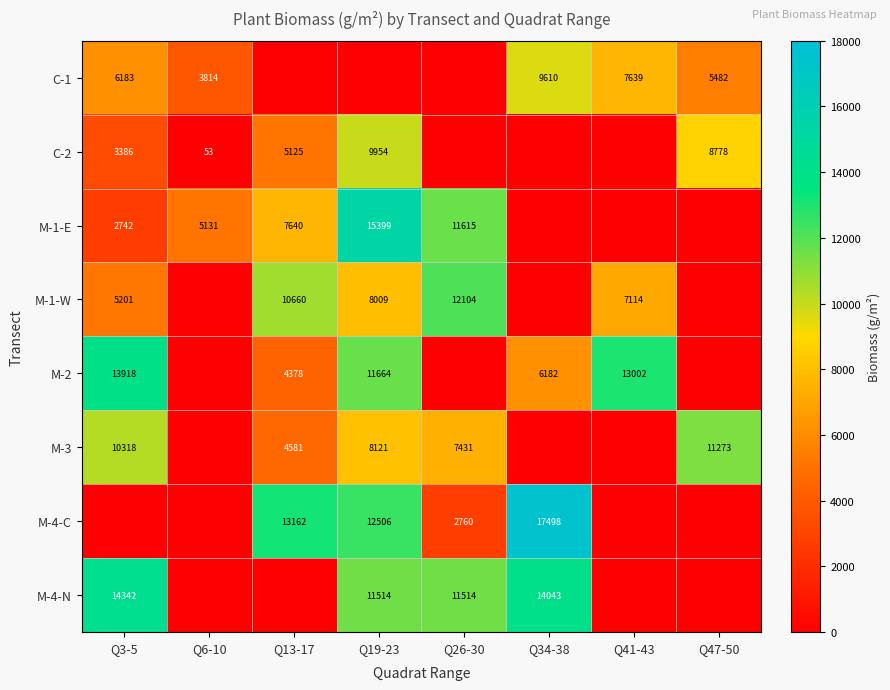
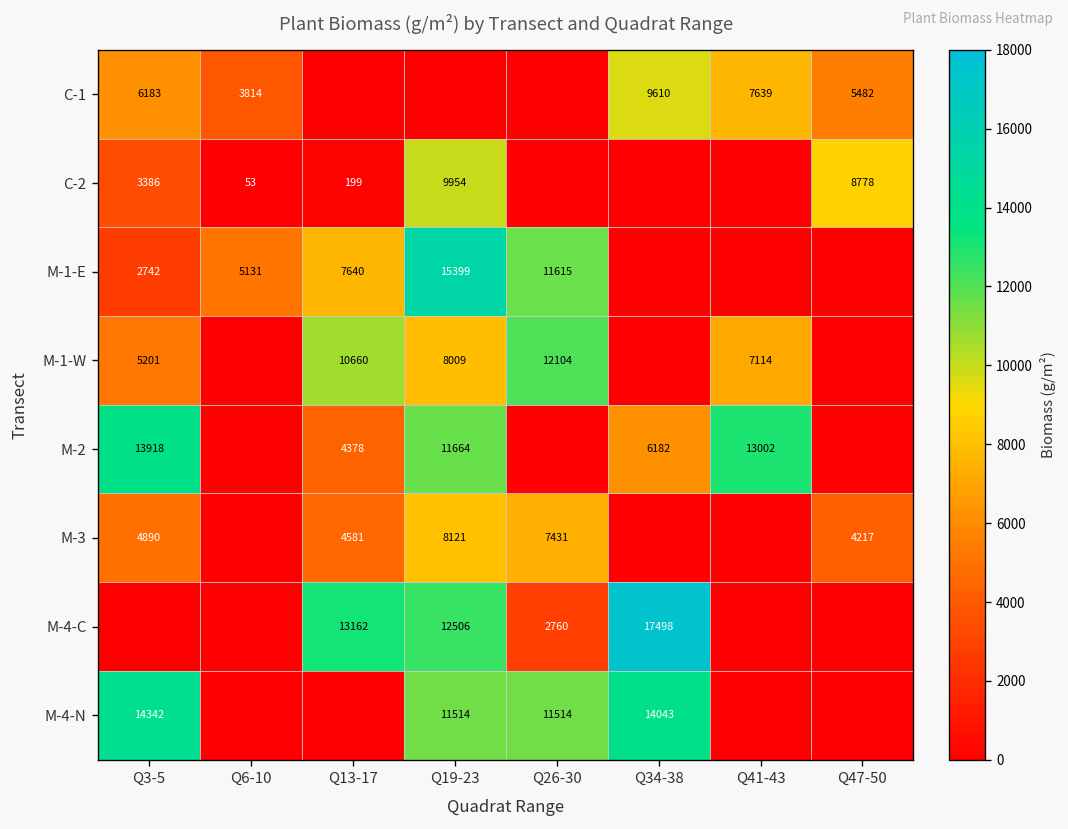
C-2, Q13-17: 5125 -> 199
M-3, Q3-5: 10318 -> 4890
M-3, Q47-50: 11273 -> 4217
